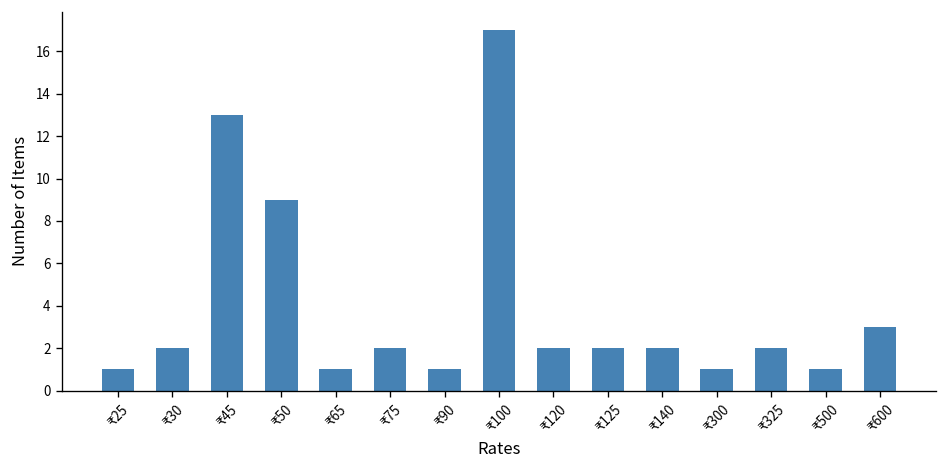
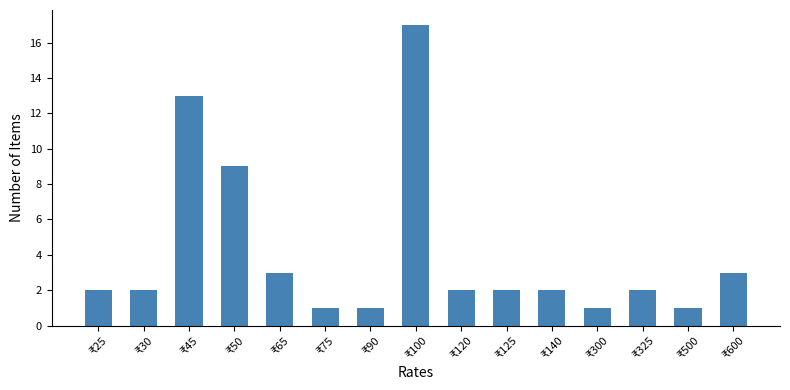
₹25: 1 -> 2
₹65: 1 -> 3
₹75: 2 -> 1
